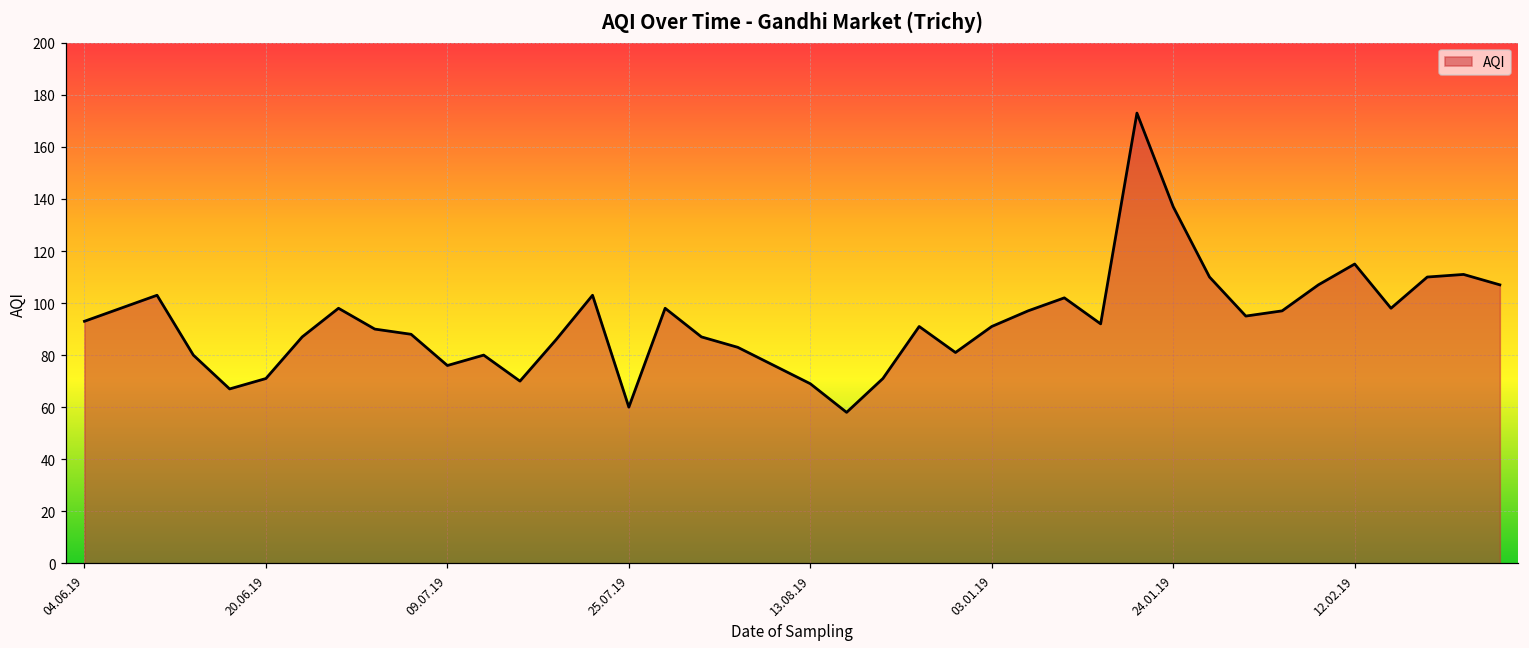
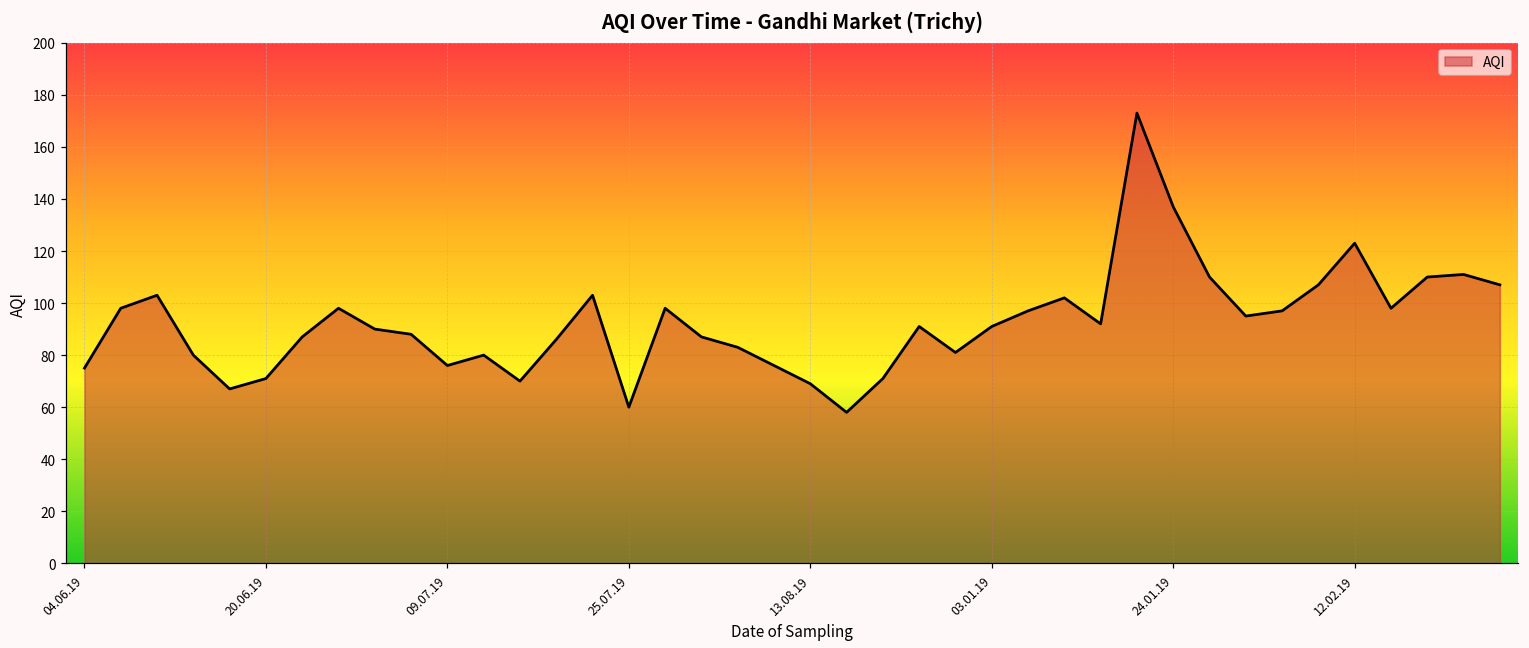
04.06.19: 93 -> 75
12.02.19: 115 -> 123
